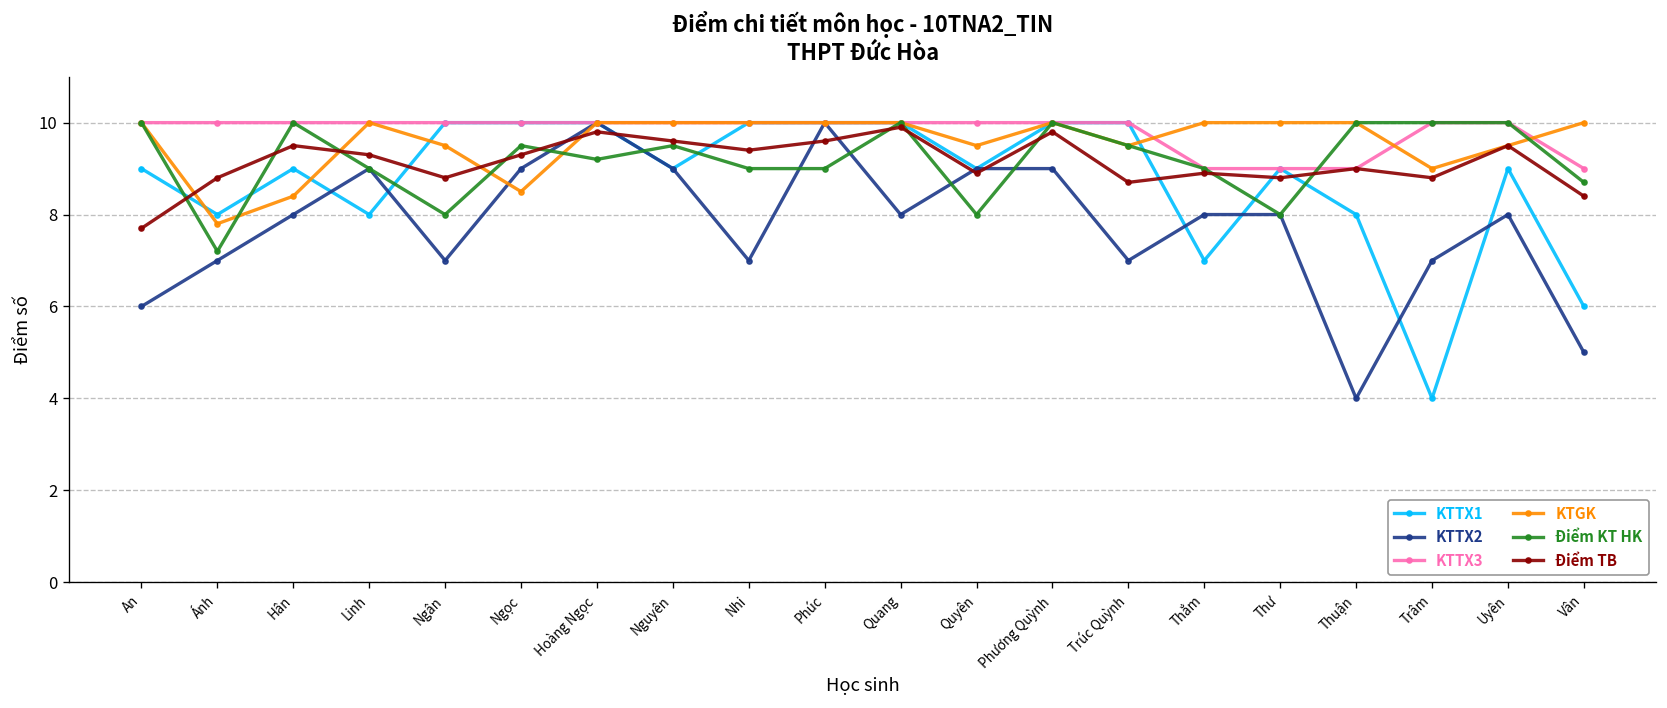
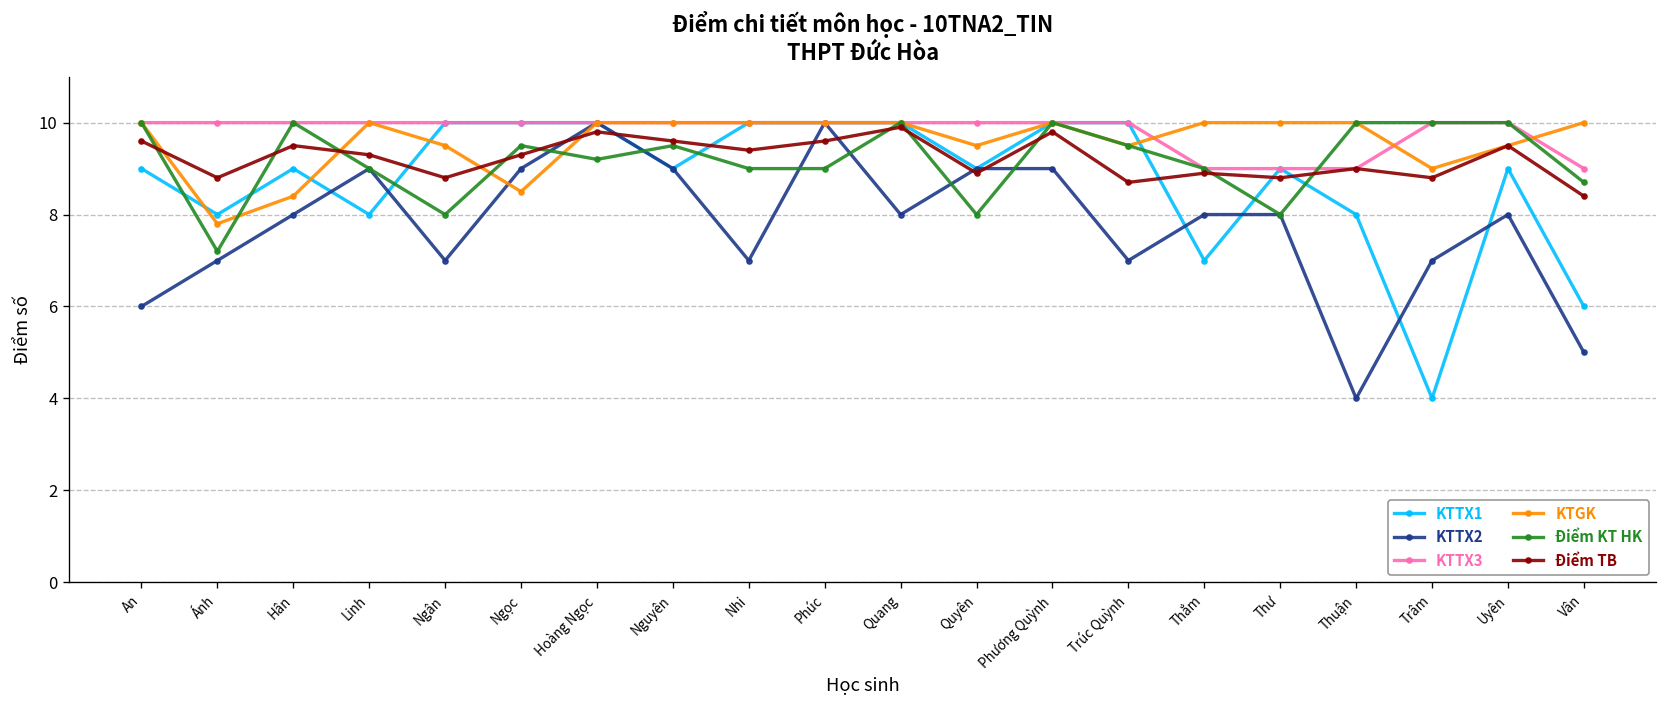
Điểm TB, An: 7.7 -> 9.6
